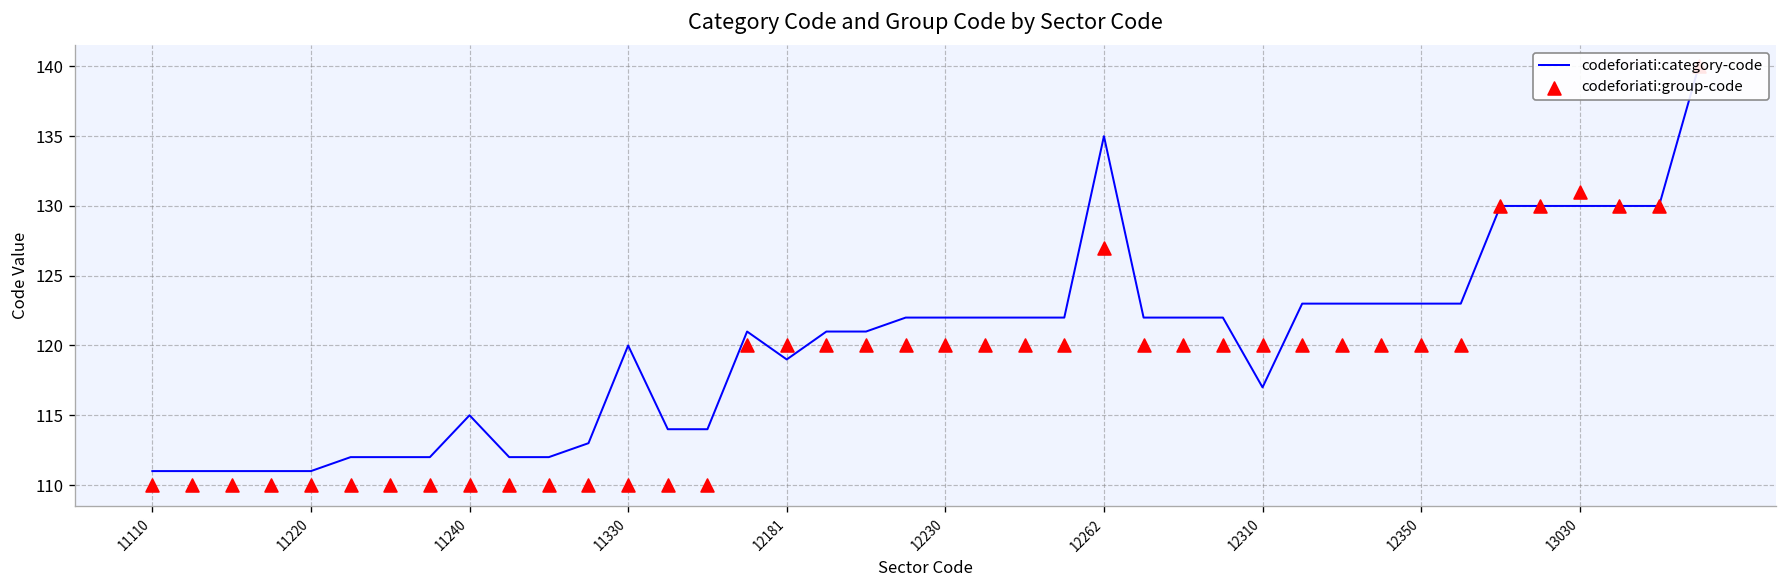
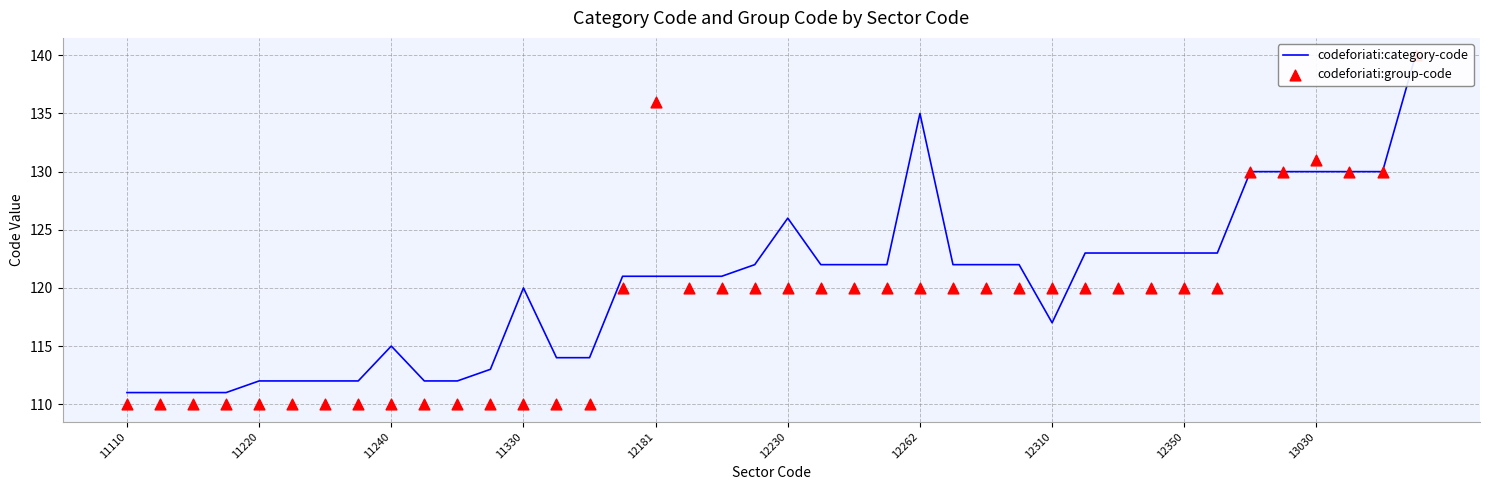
codeforiati:category-code, 11220: 111 -> 112
codeforiati:category-code, 12181: 119 -> 121
codeforiati:group-code, 12181: 120 -> 136
codeforiati:category-code, 12230: 122 -> 126
codeforiati:group-code, 12262: 127 -> 120
